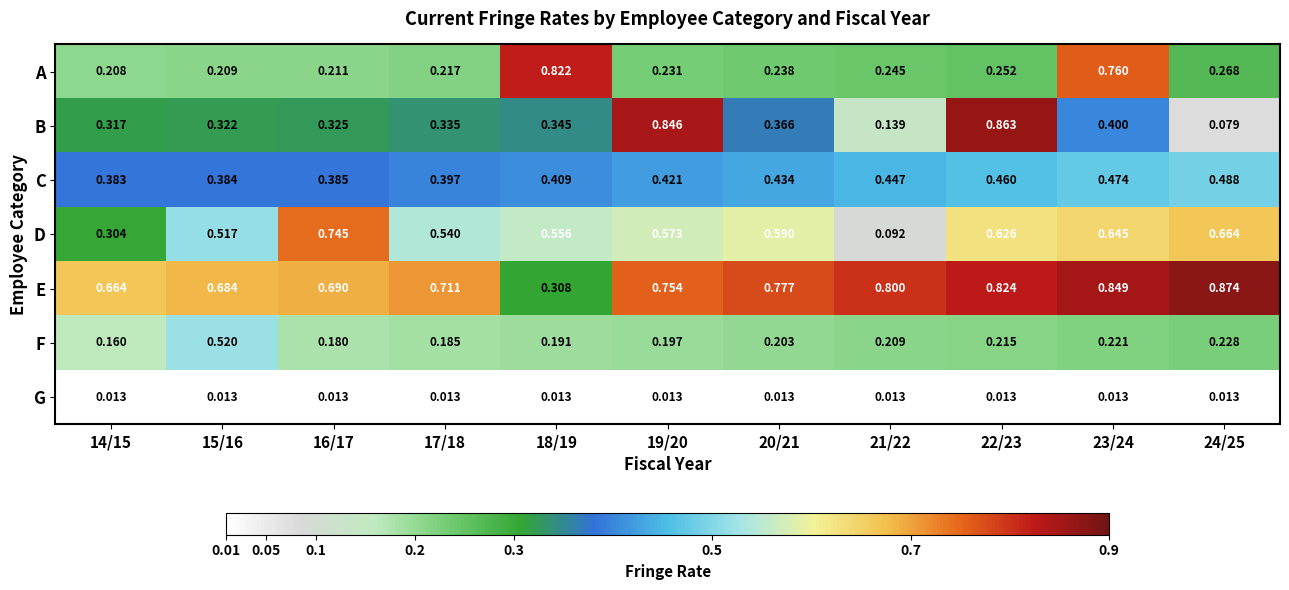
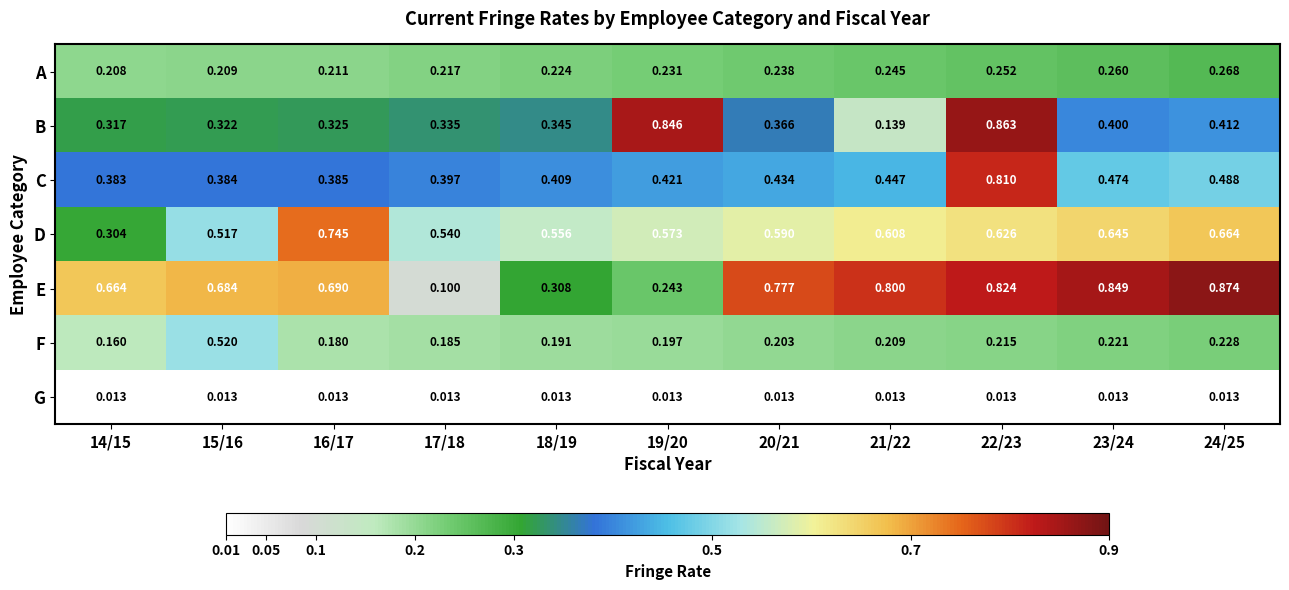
A, 18/19: 0.822 -> 0.224
A, 23/24: 0.760 -> 0.260
B, 24/25: 0.079 -> 0.412
C, 22/23: 0.460 -> 0.810
D, 21/22: 0.092 -> 0.608
E, 17/18: 0.711 -> 0.100
E, 19/20: 0.754 -> 0.243
